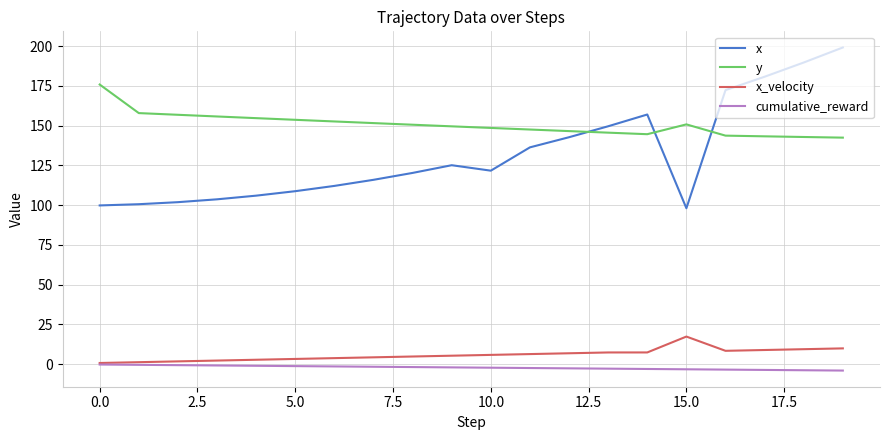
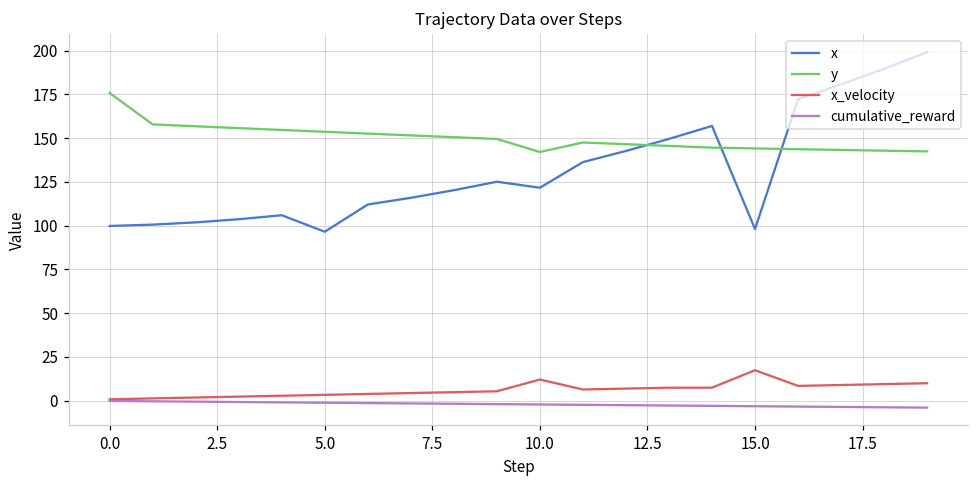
x, 5.0: 109 -> 97
y, 10.0: 149 -> 142
x_velocity, 10.0: 6 -> 12
y, 15.0: 151 -> 144
